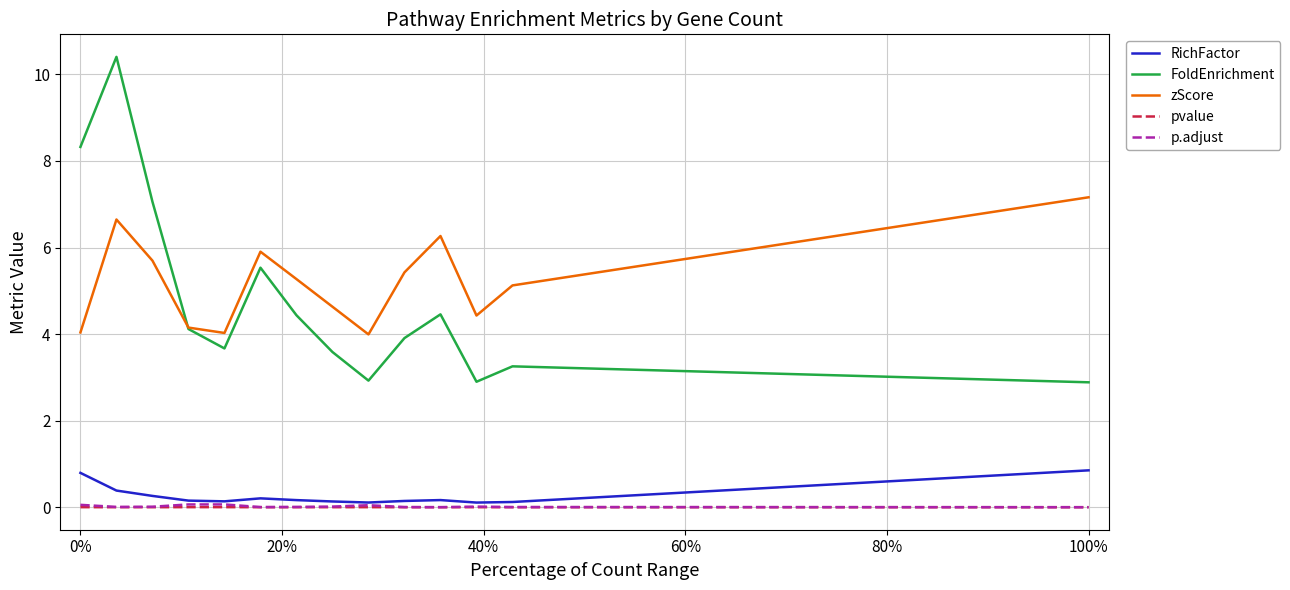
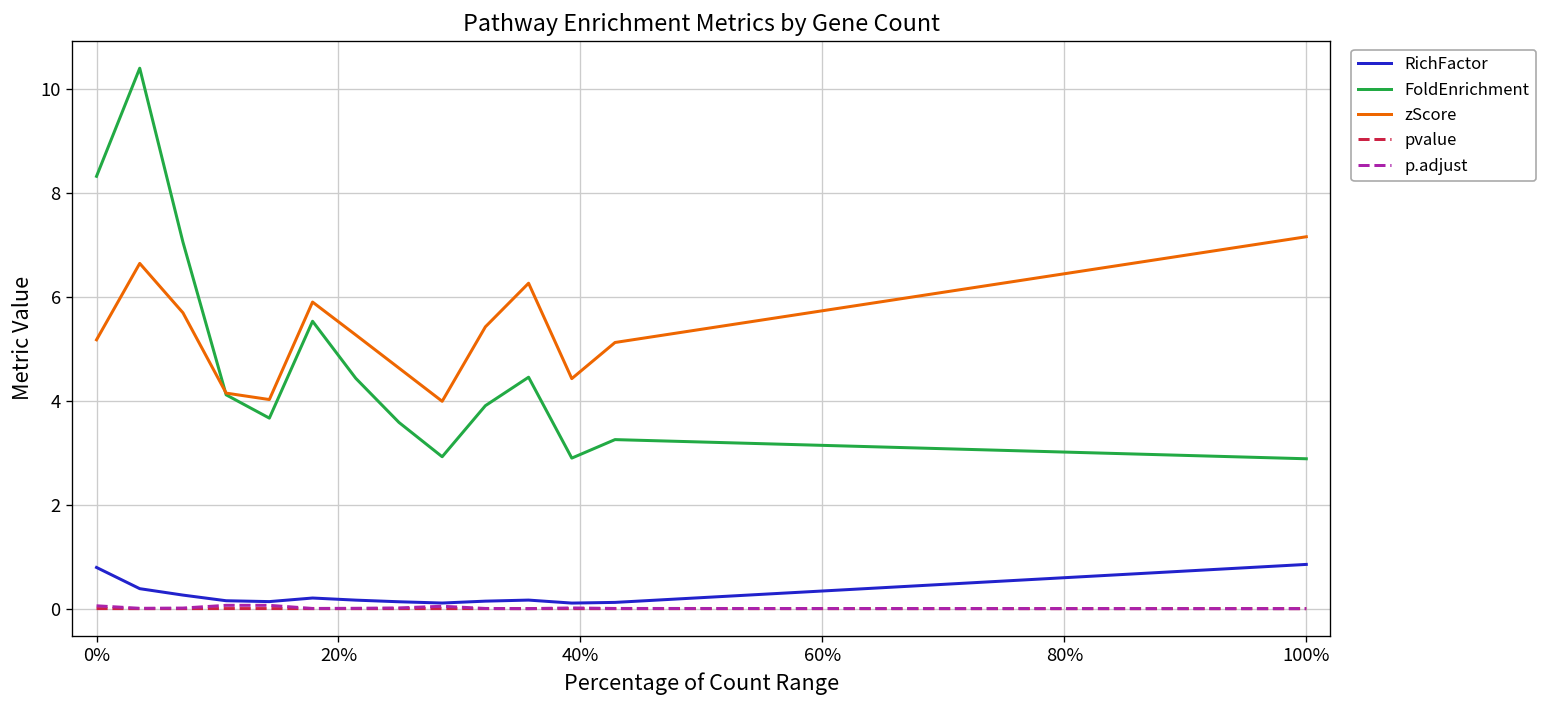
zScore, 0%: 4.0 -> 5.2
